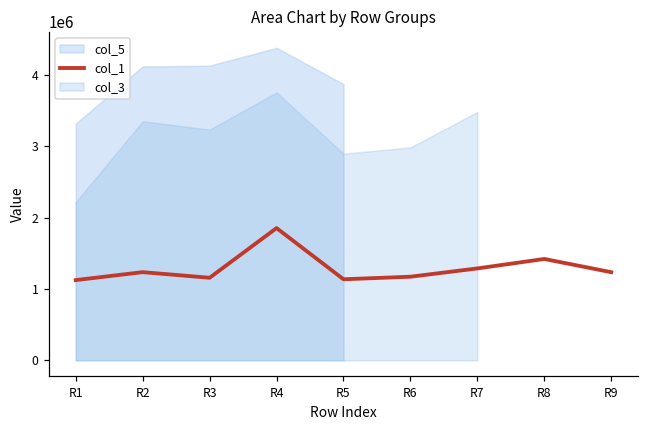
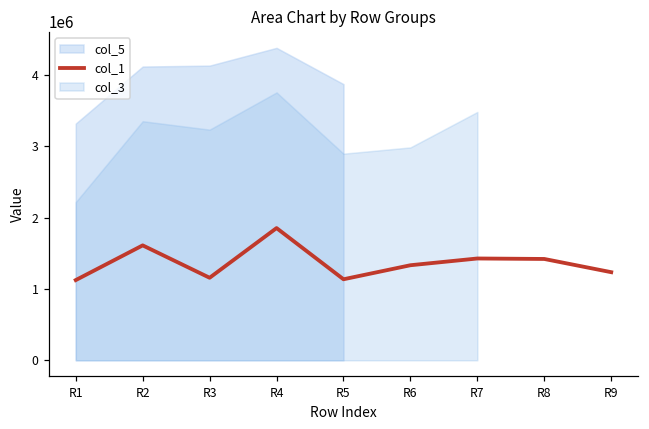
col_1, R2: 1200000 -> 1600000
col_1, R6: 1200000 -> 1300000
col_1, R7: 1300000 -> 1400000
